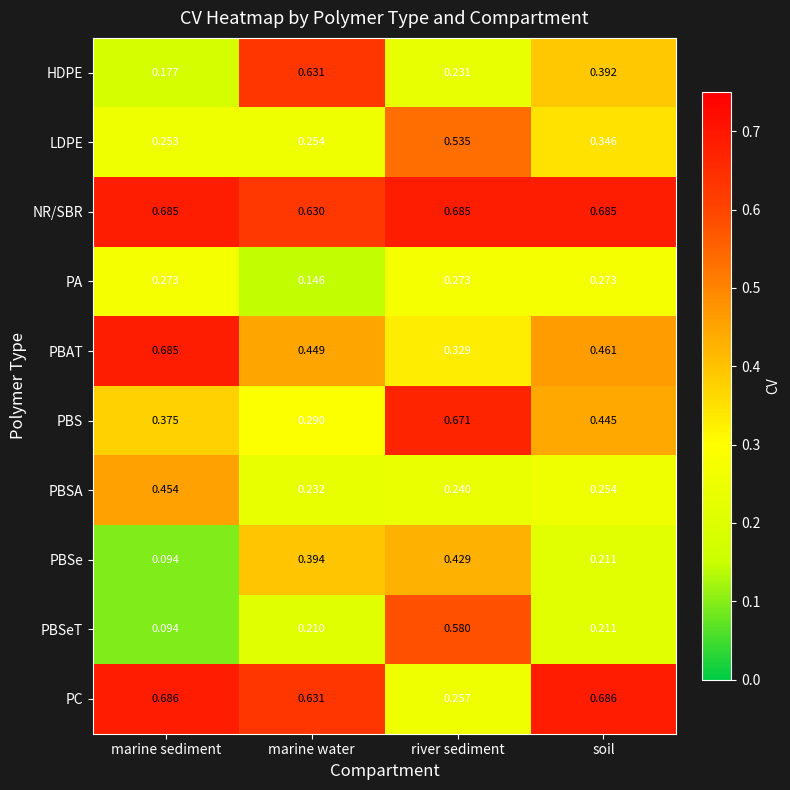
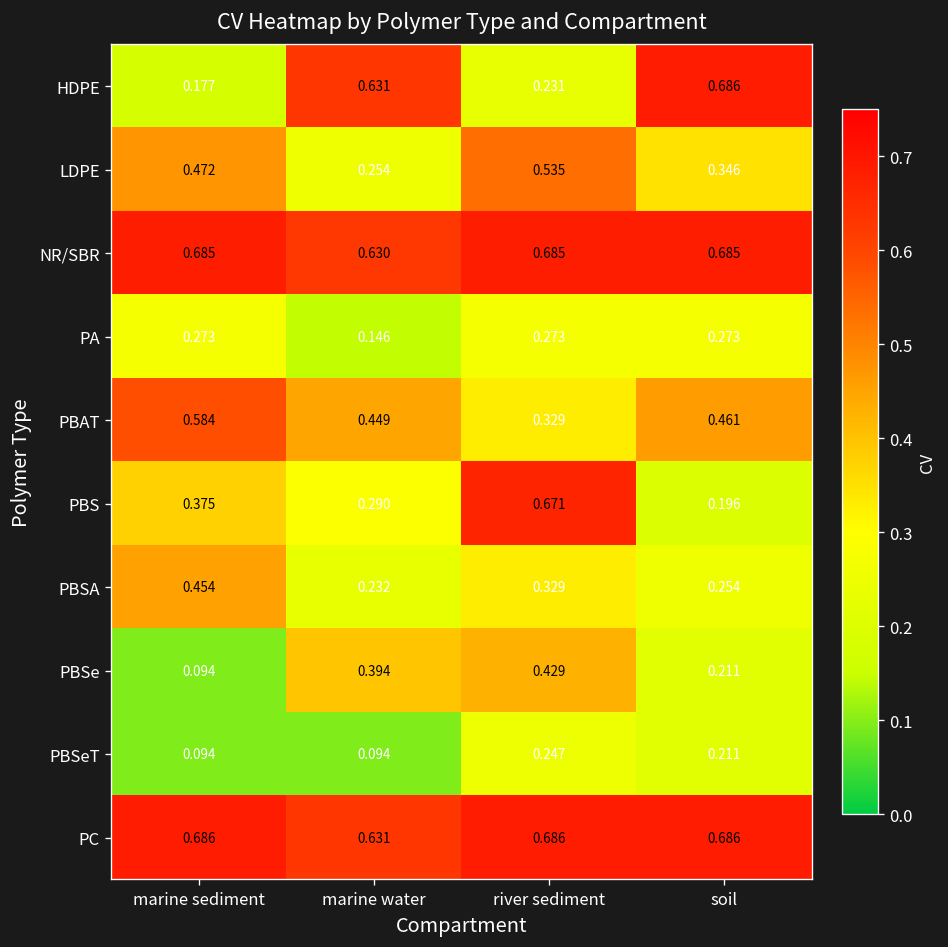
HDPE, soil: 0.392 -> 0.686
LDPE, marine sediment: 0.253 -> 0.472
PBAT, marine sediment: 0.685 -> 0.584
PBS, soil: 0.445 -> 0.196
PBSA, river sediment: 0.240 -> 0.329
PBSeT, marine water: 0.210 -> 0.094
PBSeT, river sediment: 0.580 -> 0.247
PC, river sediment: 0.257 -> 0.686
